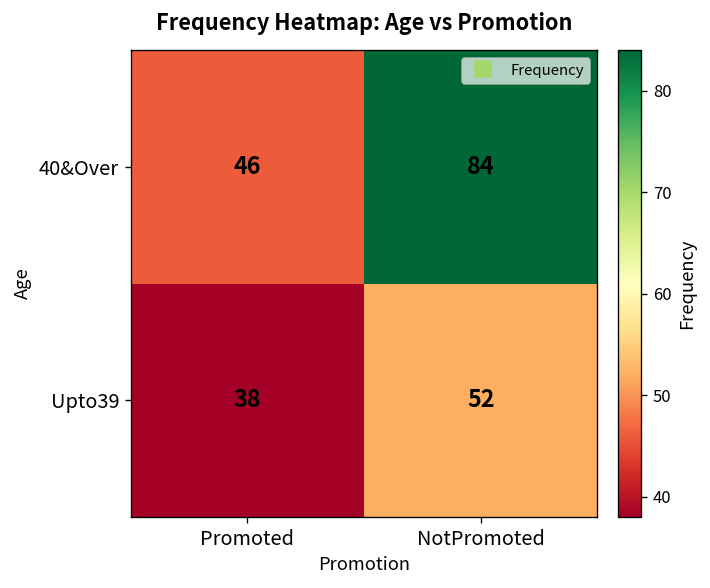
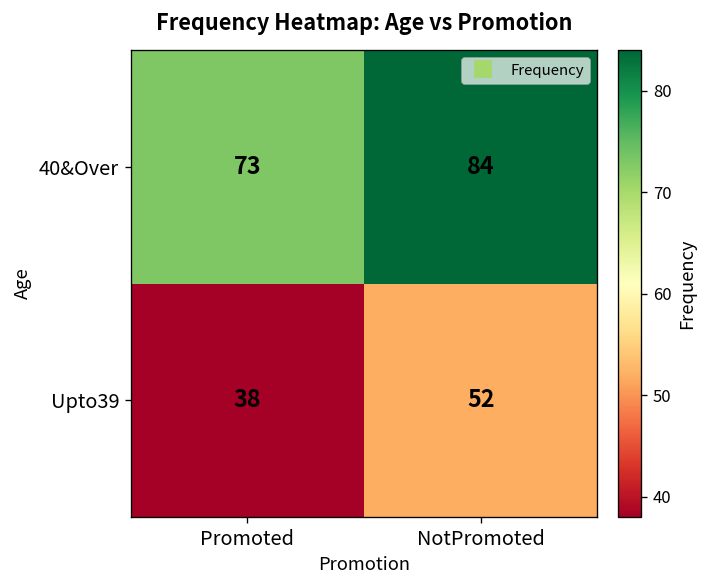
40&Over, Promoted: 46 -> 73
